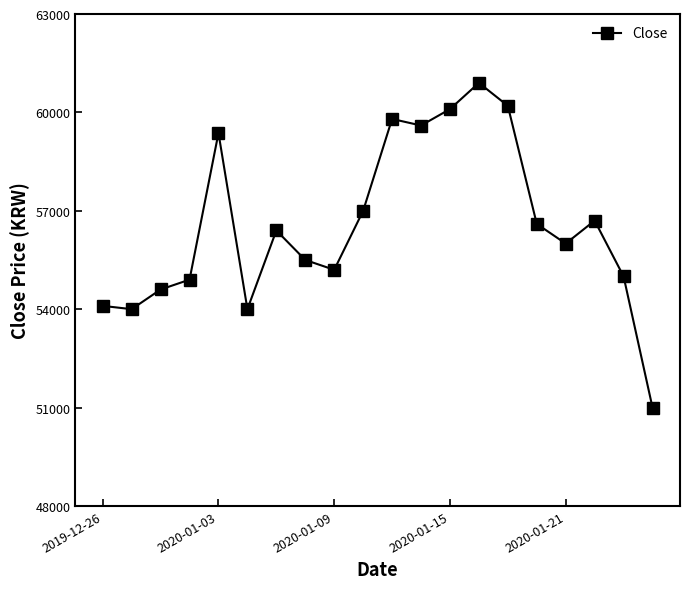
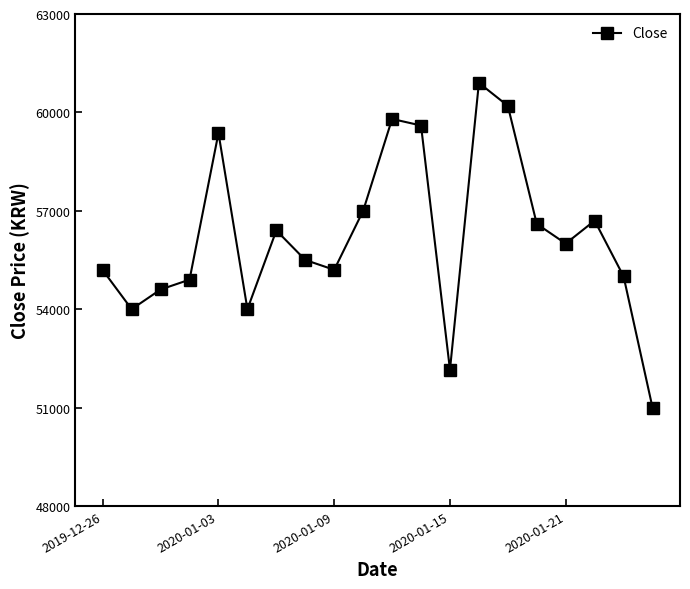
2019-12-26: 54100 -> 55200
2020-01-15: 60100 -> 52200
